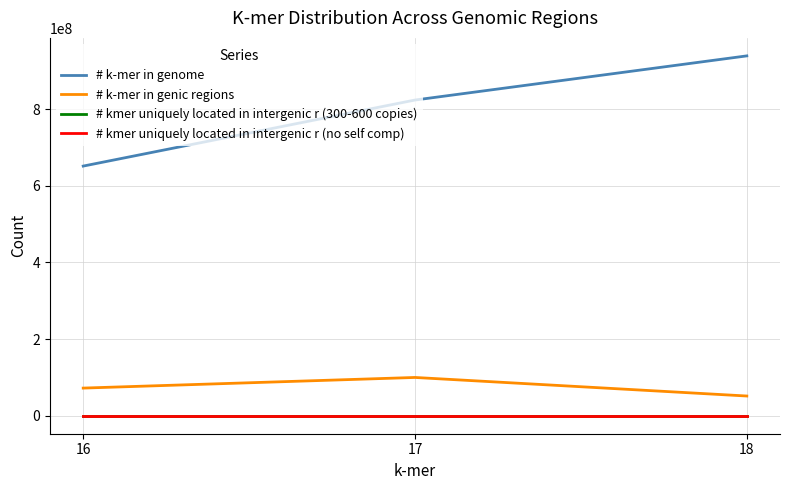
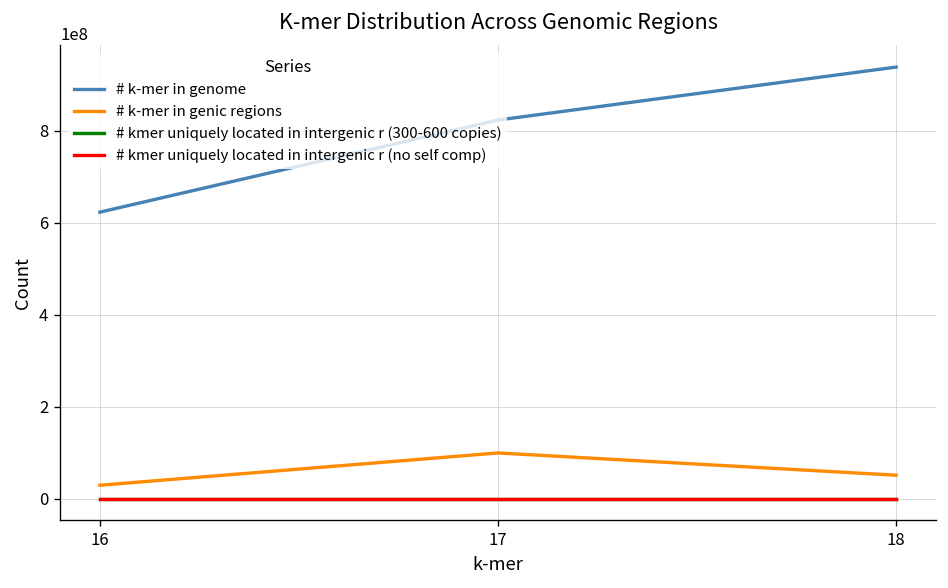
# k-mer in genome, 16: 650000000 -> 620000000
# k-mer in genic regions, 16: 70000000 -> 30000000
